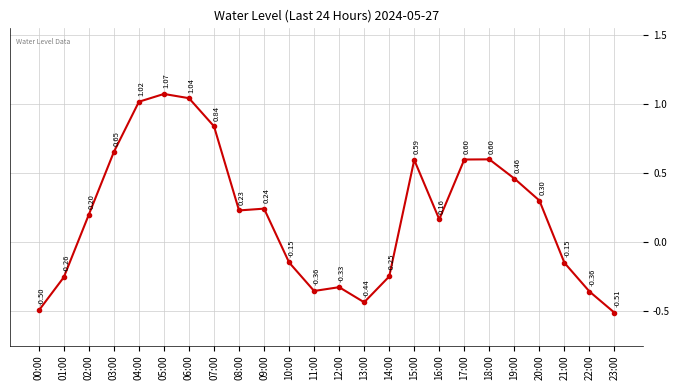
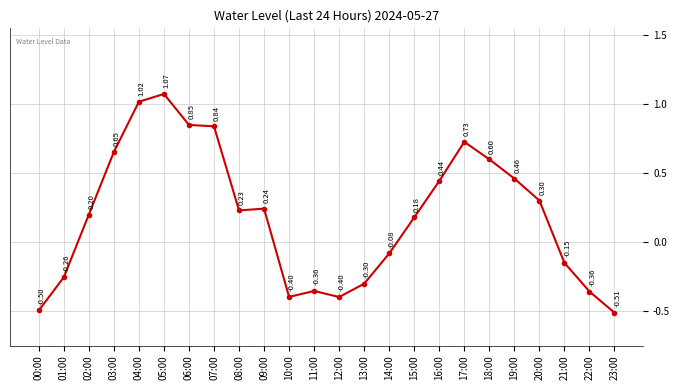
06:00: 1.04 -> 0.85
10:00: -0.15 -> -0.40
12:00: -0.33 -> -0.40
13:00: -0.44 -> -0.30
14:00: -0.25 -> -0.08
15:00: 0.59 -> 0.18
16:00: 0.16 -> 0.44
17:00: 0.60 -> 0.73
